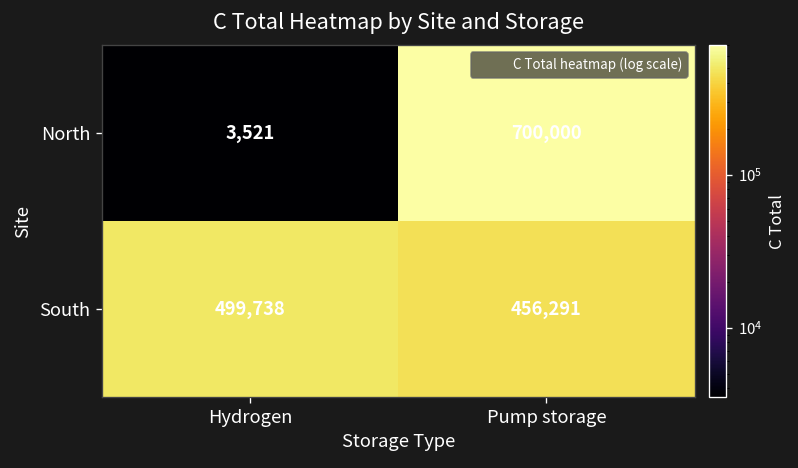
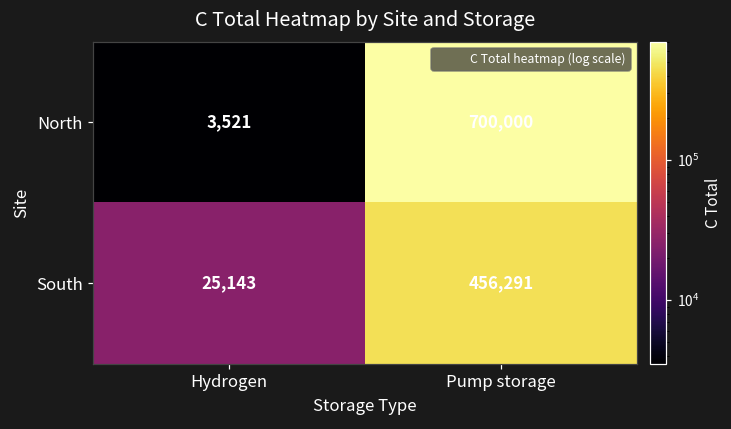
South, Hydrogen: 499,738 -> 25,143
